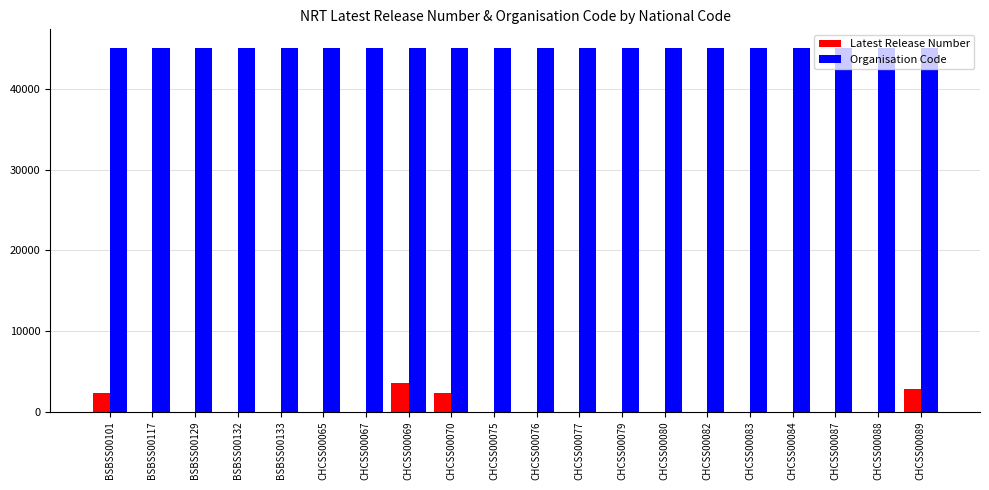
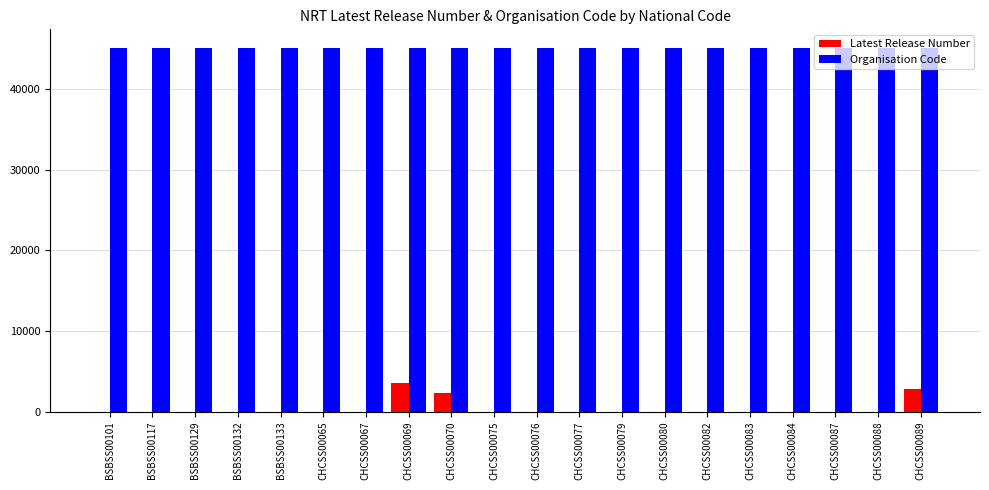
Latest Release Number, BSBSS00101: 2000 -> 0
